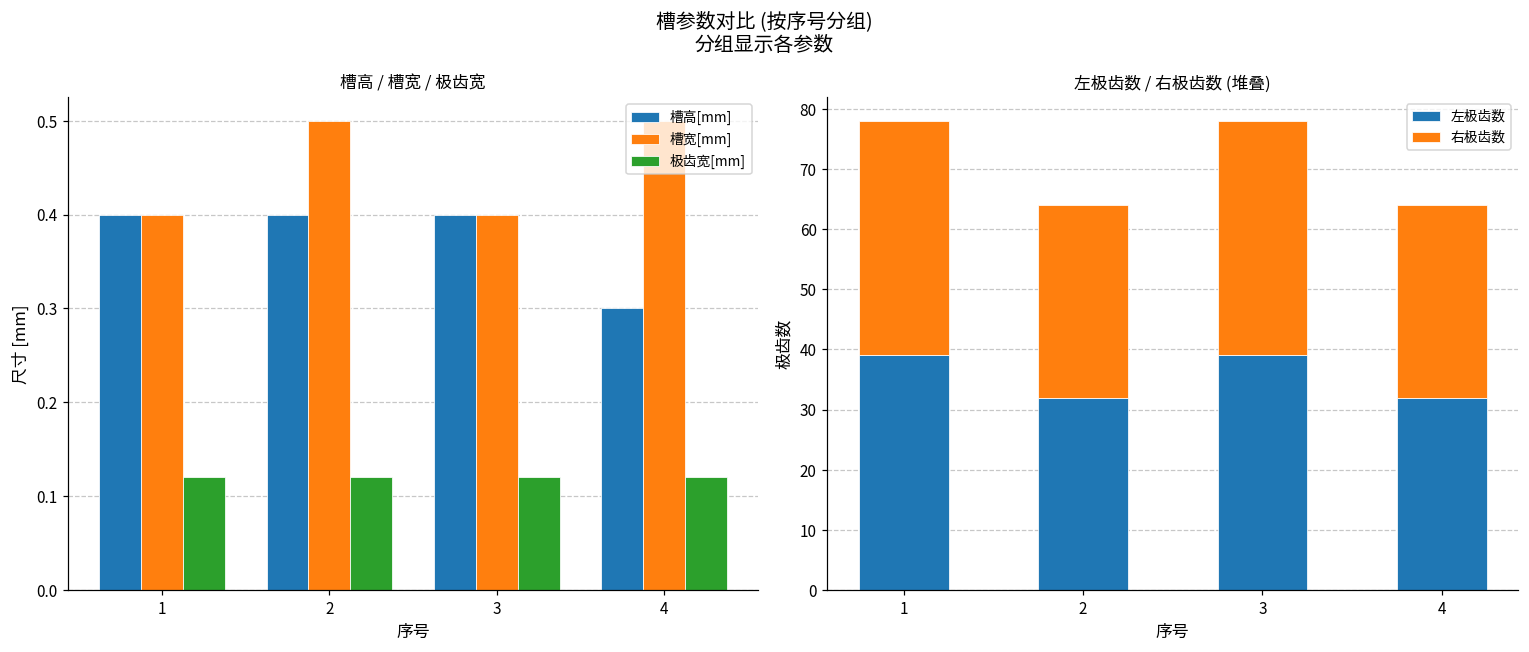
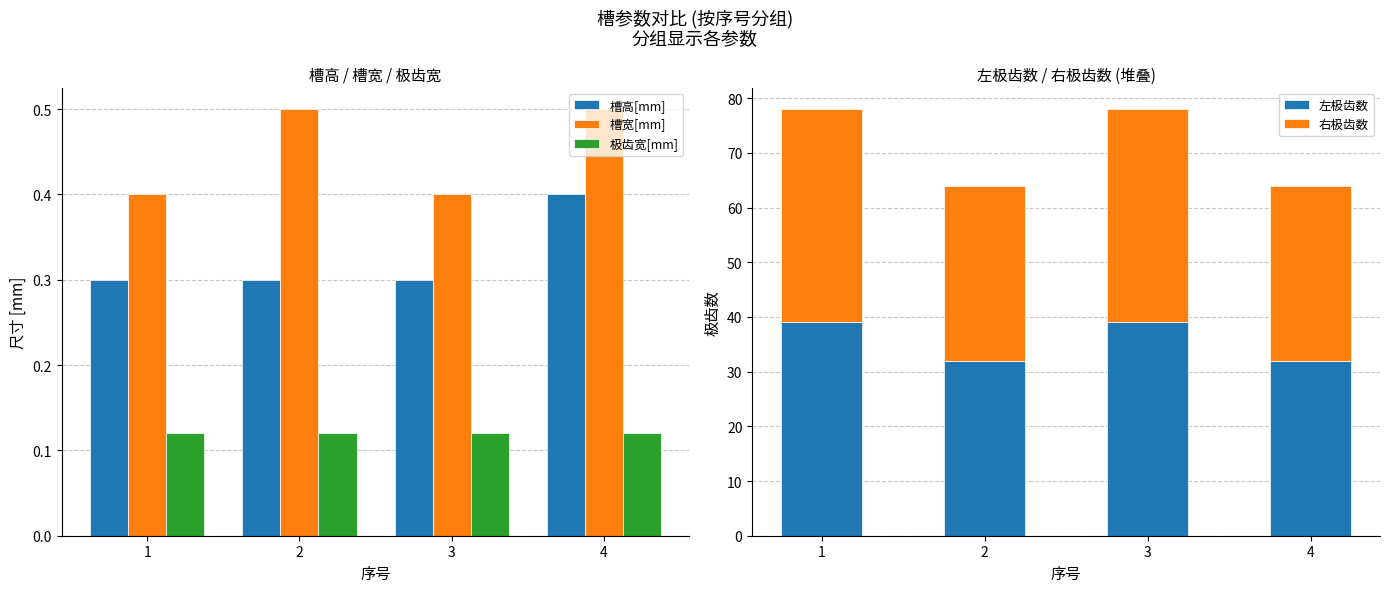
槽高 / 槽宽 / 极齿宽, 槽高[mm], 1: 0.4 -> 0.3
槽高 / 槽宽 / 极齿宽, 槽高[mm], 2: 0.4 -> 0.3
槽高 / 槽宽 / 极齿宽, 槽高[mm], 3: 0.4 -> 0.3
槽高 / 槽宽 / 极齿宽, 槽高[mm], 4: 0.3 -> 0.4
